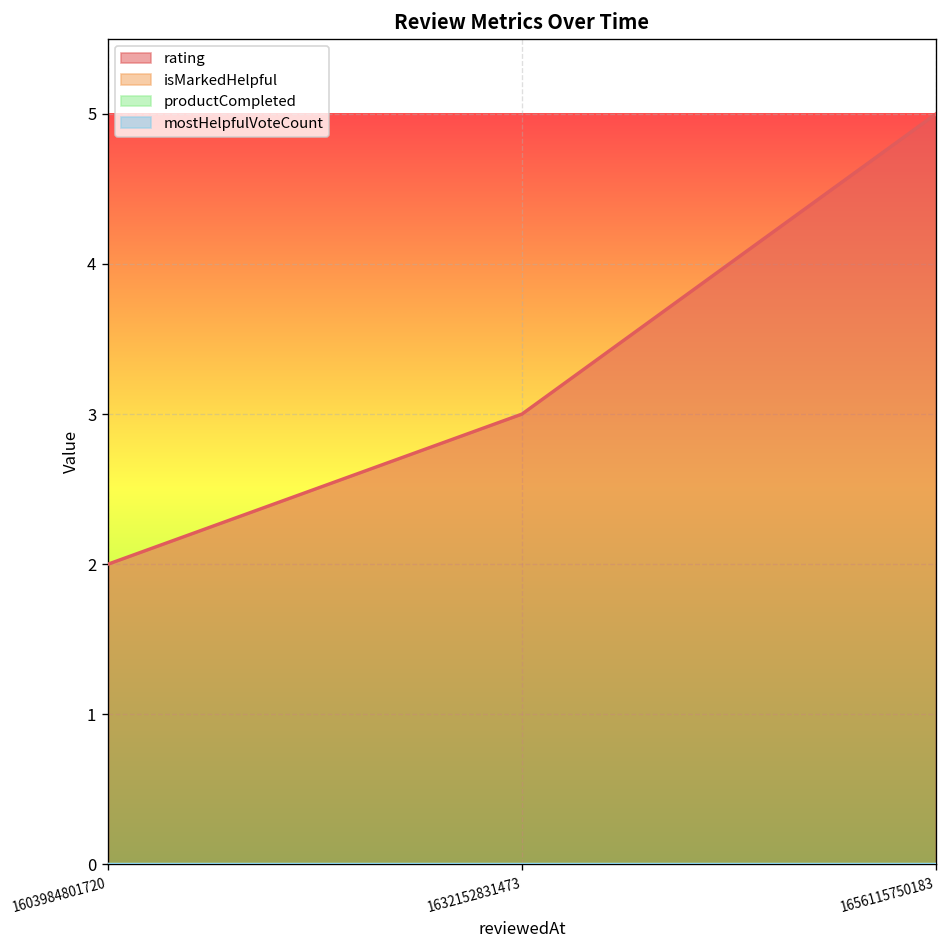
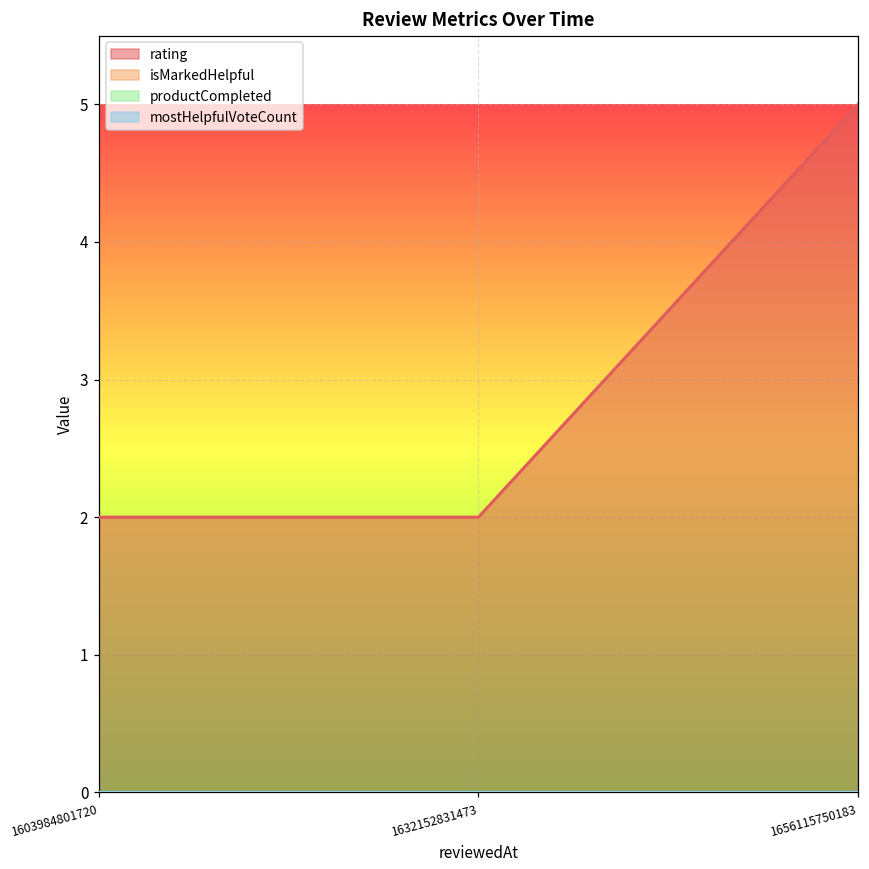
rating, 1632152831473: 3 -> 2
